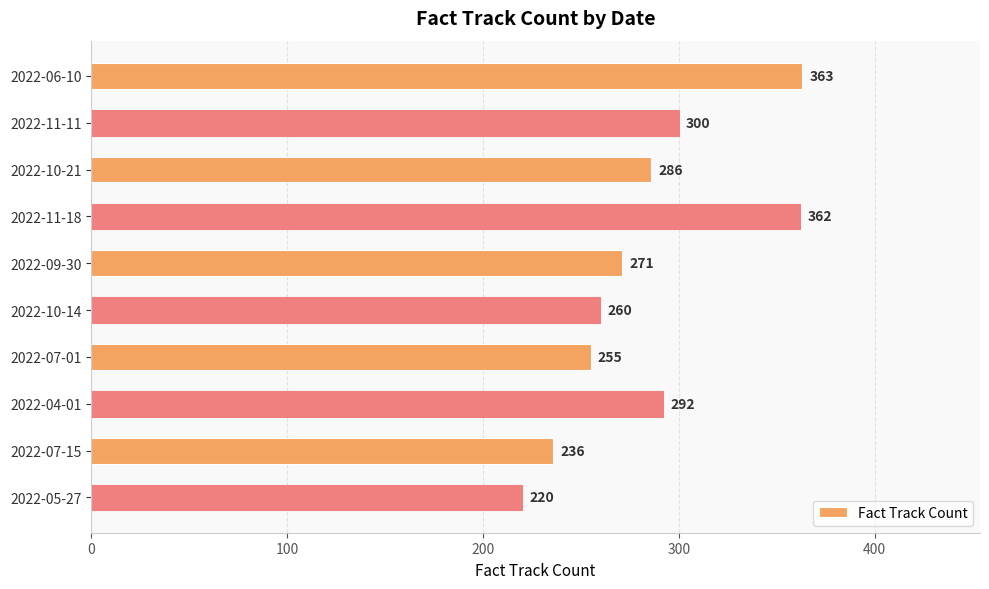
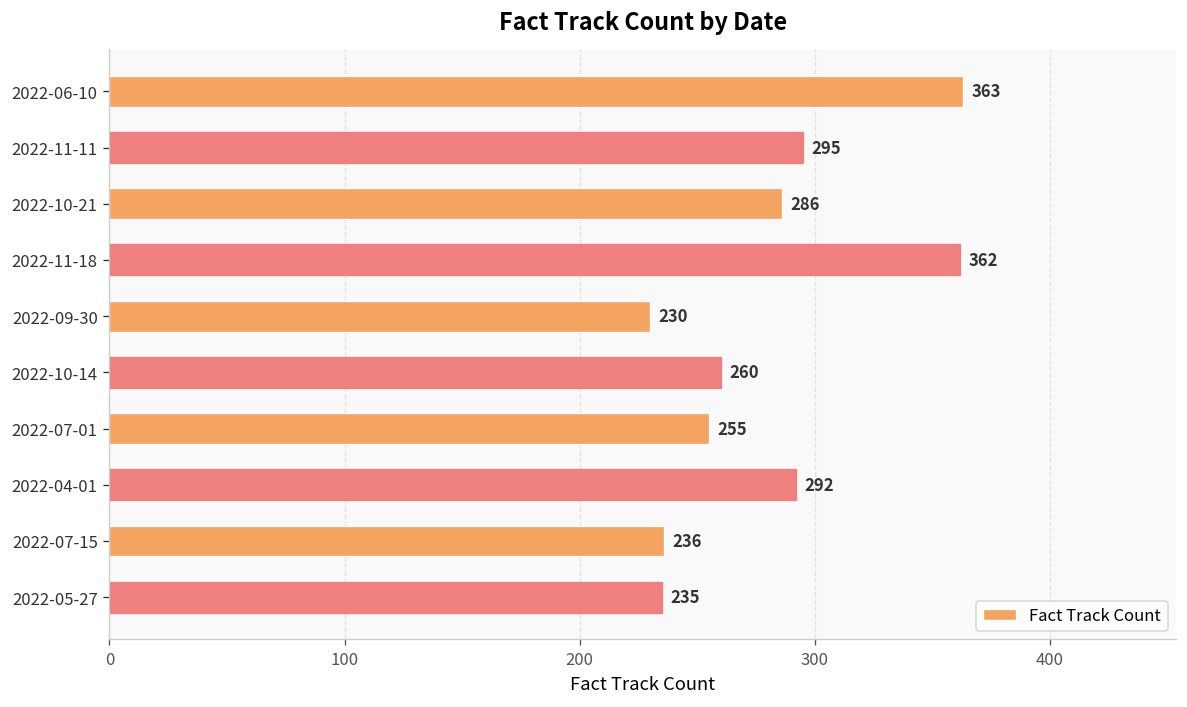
2022-11-11: 300 -> 295
2022-09-30: 271 -> 230
2022-05-27: 220 -> 235
